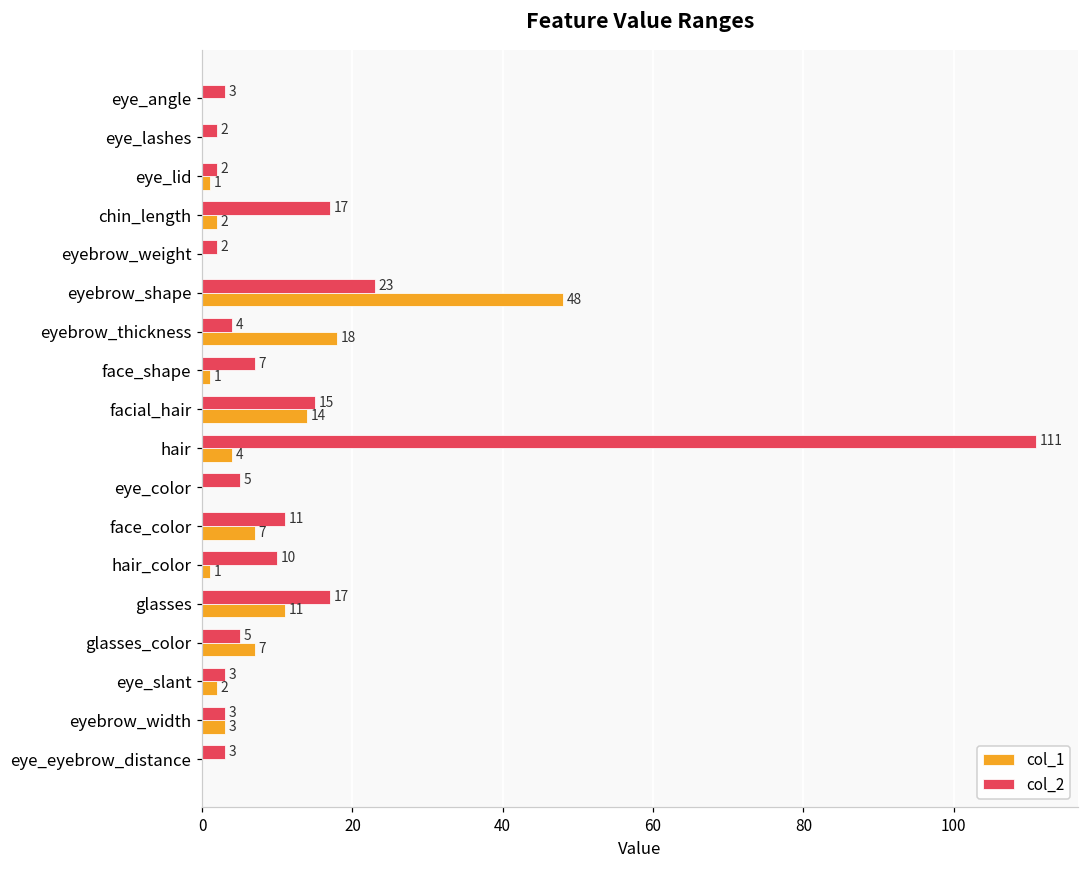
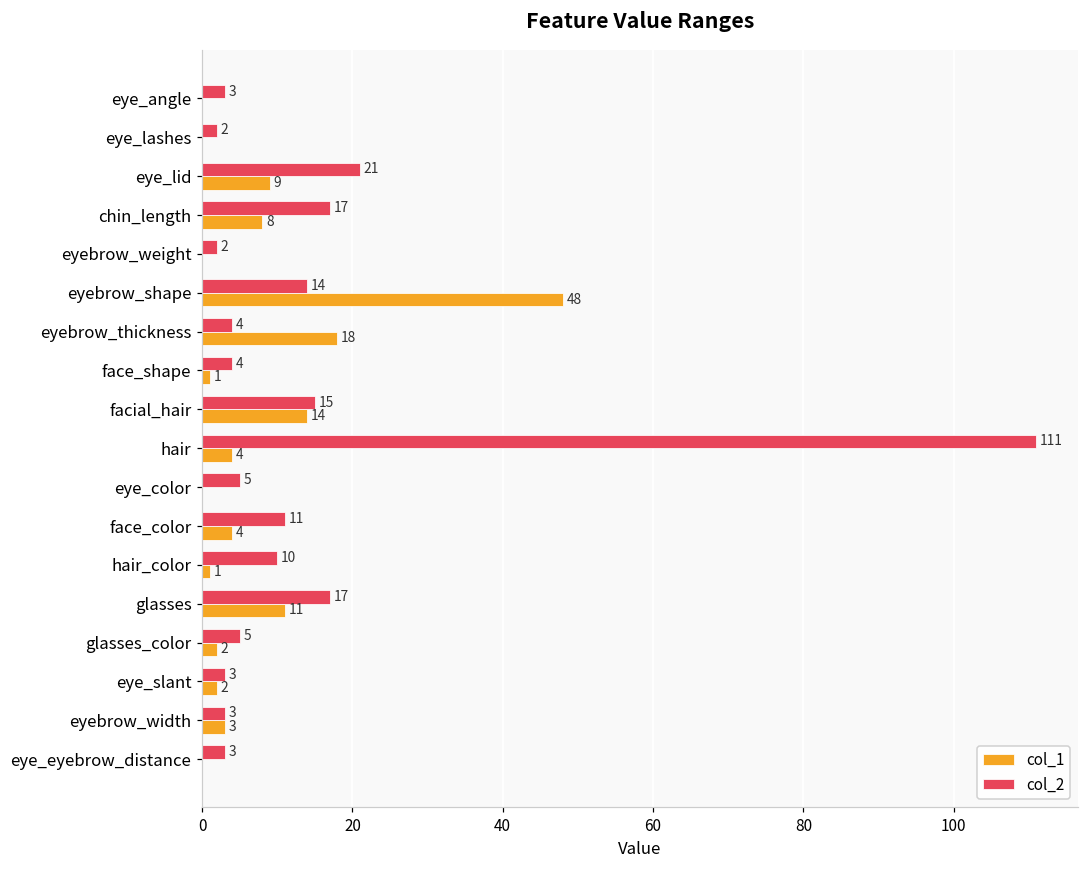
col_2, eye_lid: 2 -> 21
col_1, eye_lid: 1 -> 9
col_1, chin_length: 2 -> 8
col_2, eyebrow_shape: 23 -> 14
col_2, face_shape: 7 -> 4
col_1, face_color: 7 -> 4
col_1, glasses_color: 7 -> 2
